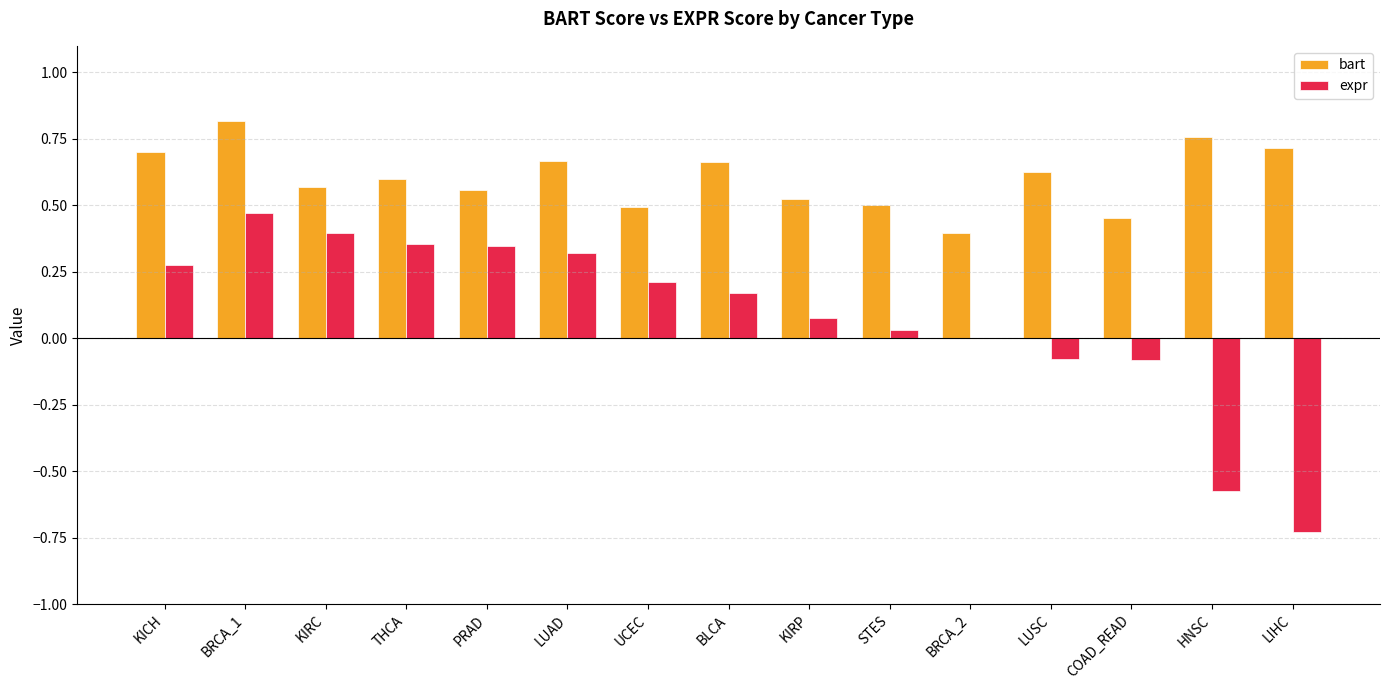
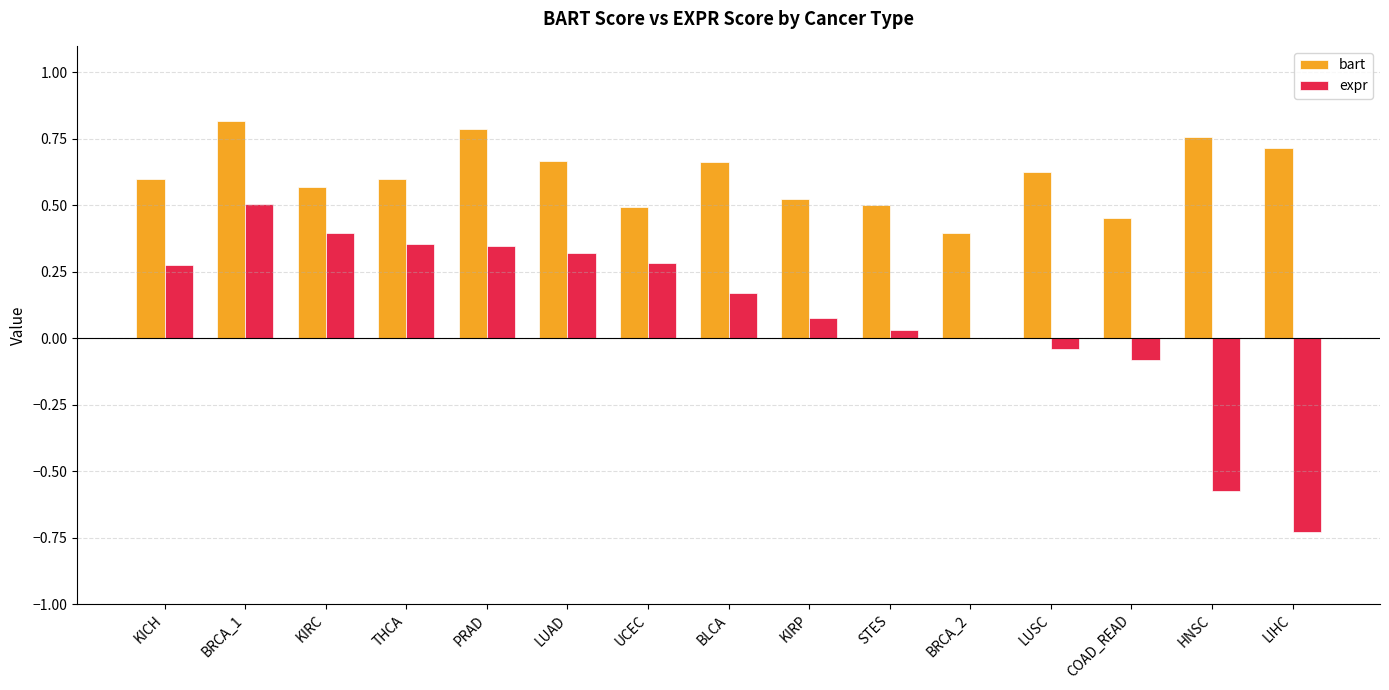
bart, KICH: 0.7 -> 0.6
expr, BRCA_1: 0.47 -> 0.51
bart, PRAD: 0.56 -> 0.79
expr, UCEC: 0.21 -> 0.28
expr, LUSC: -0.08 -> -0.04
